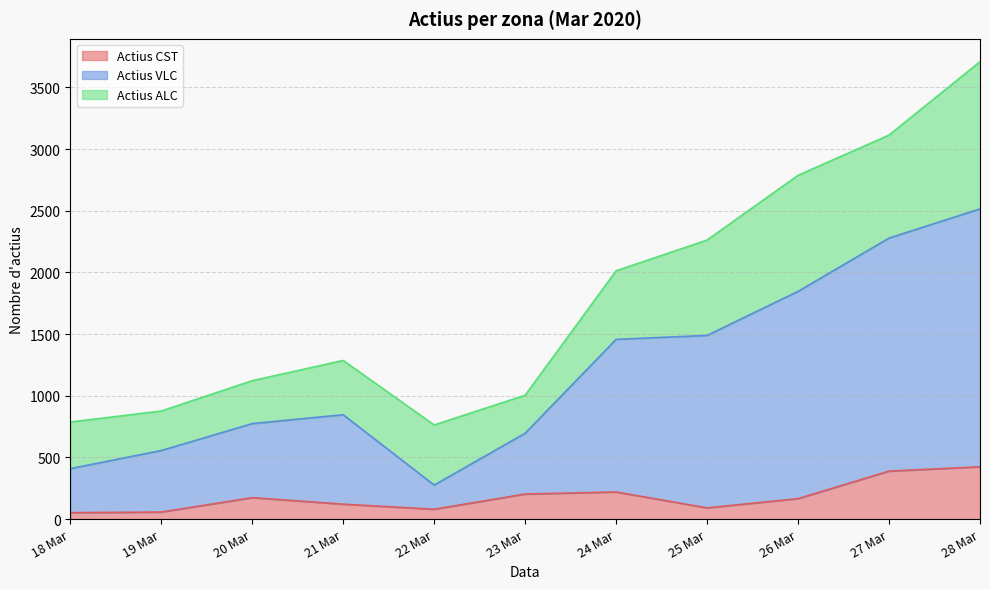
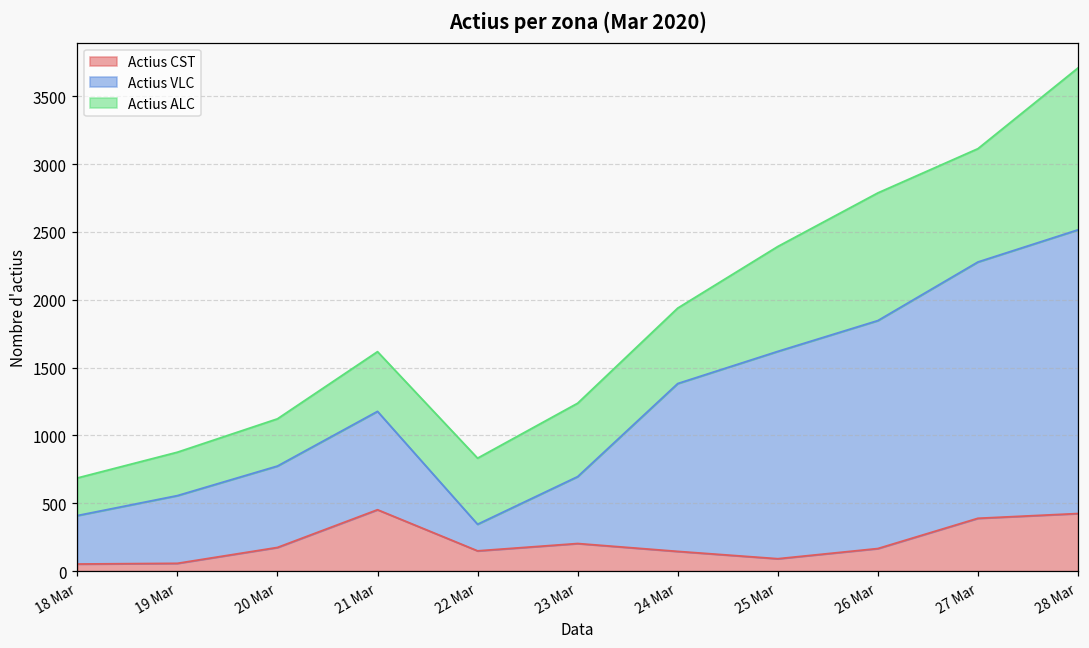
Actius ALC, 18 Mar: 380 -> 280
Actius CST, 21 Mar: 120 -> 450
Actius CST, 22 Mar: 80 -> 150
Actius ALC, 23 Mar: 310 -> 540
Actius CST, 24 Mar: 220 -> 150
Actius VLC, 25 Mar: 1400 -> 1530
